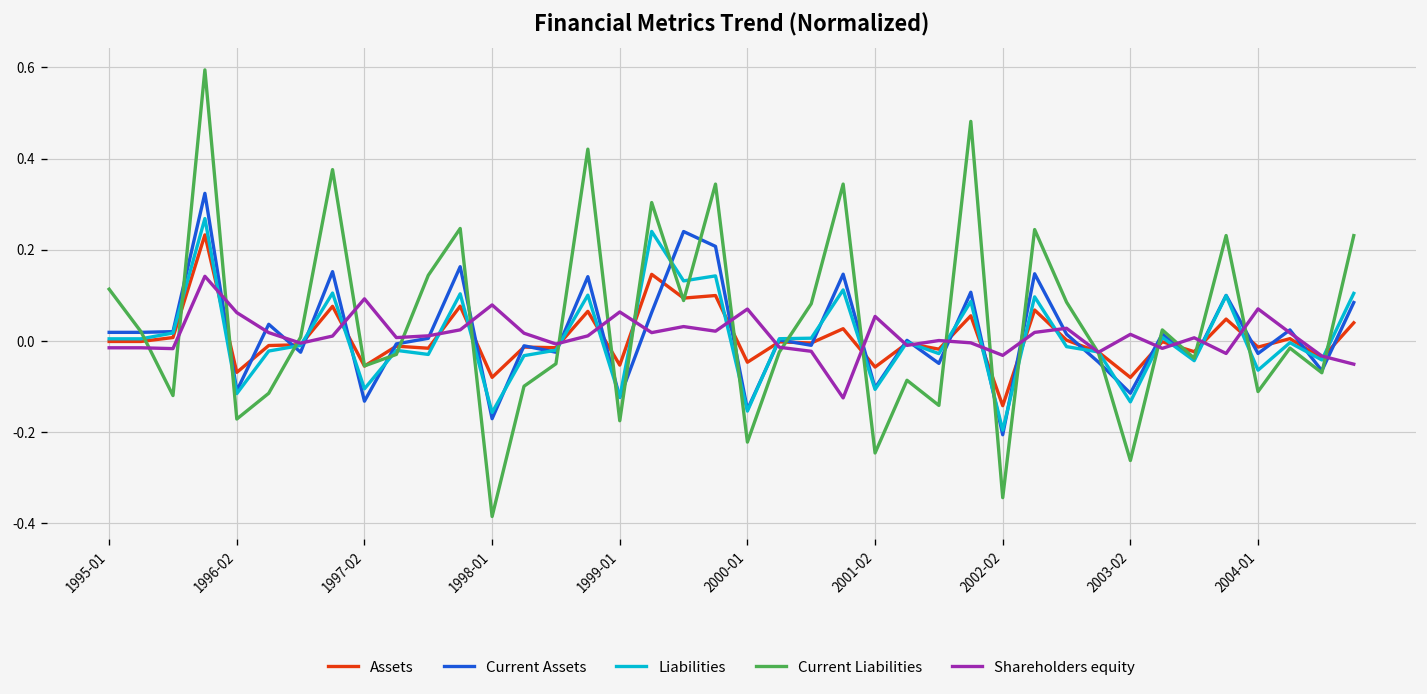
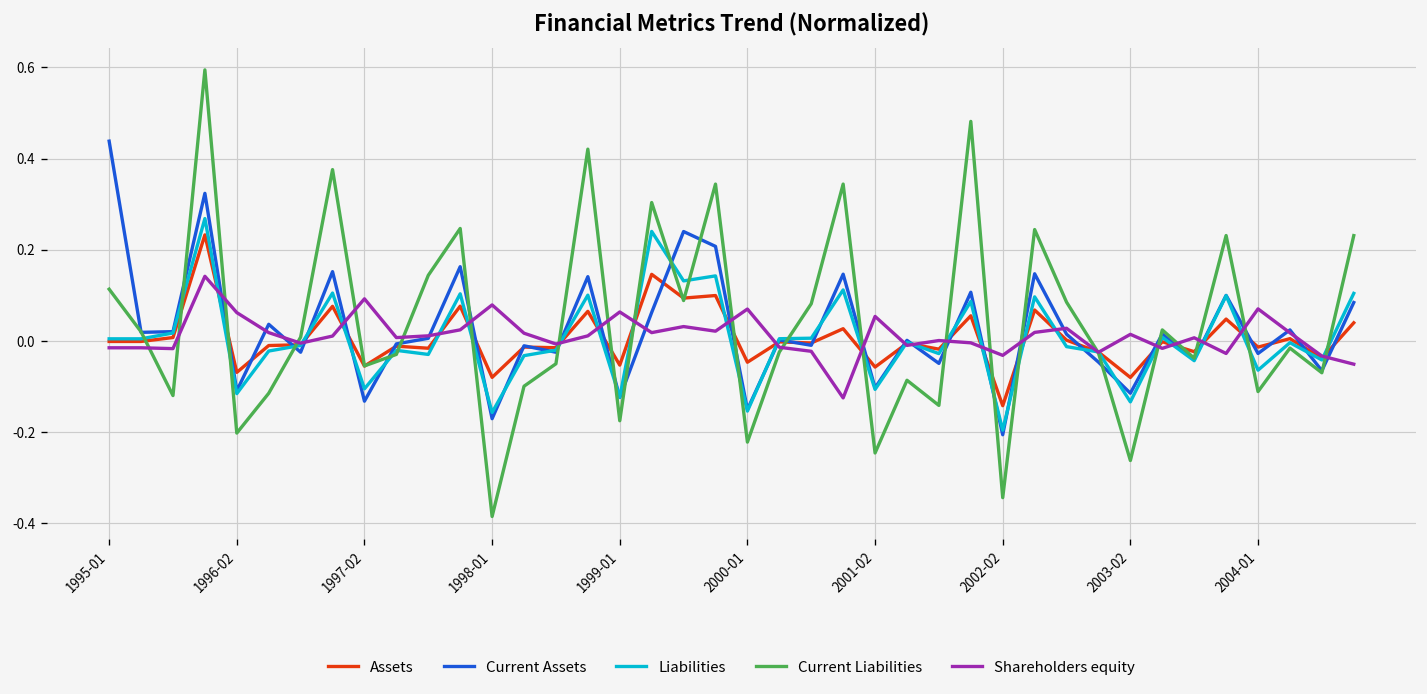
Current Assets, 1995-01: 0.02 -> 0.44
Current Liabilities, 1996-02: -0.17 -> -0.20
